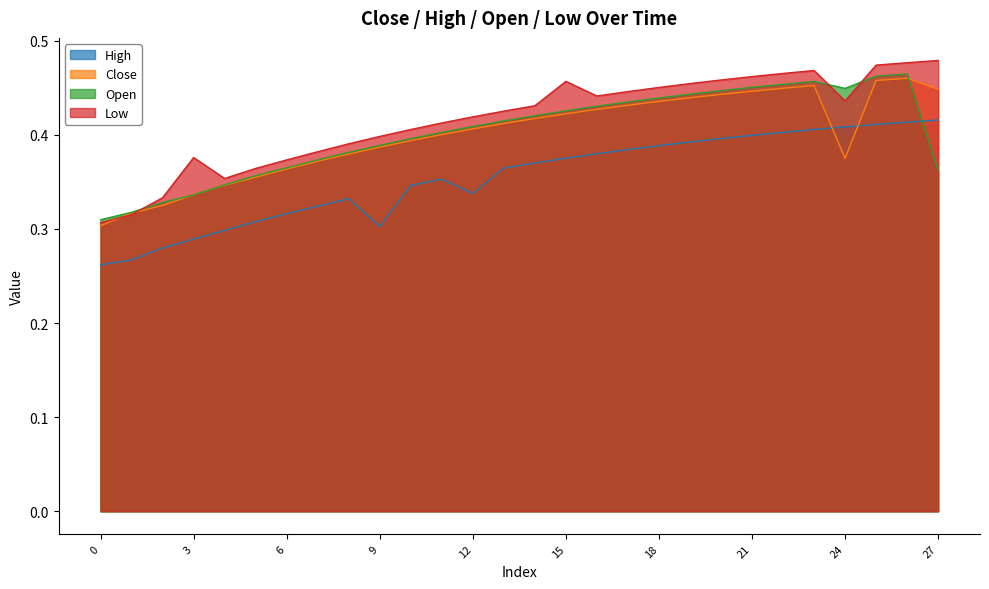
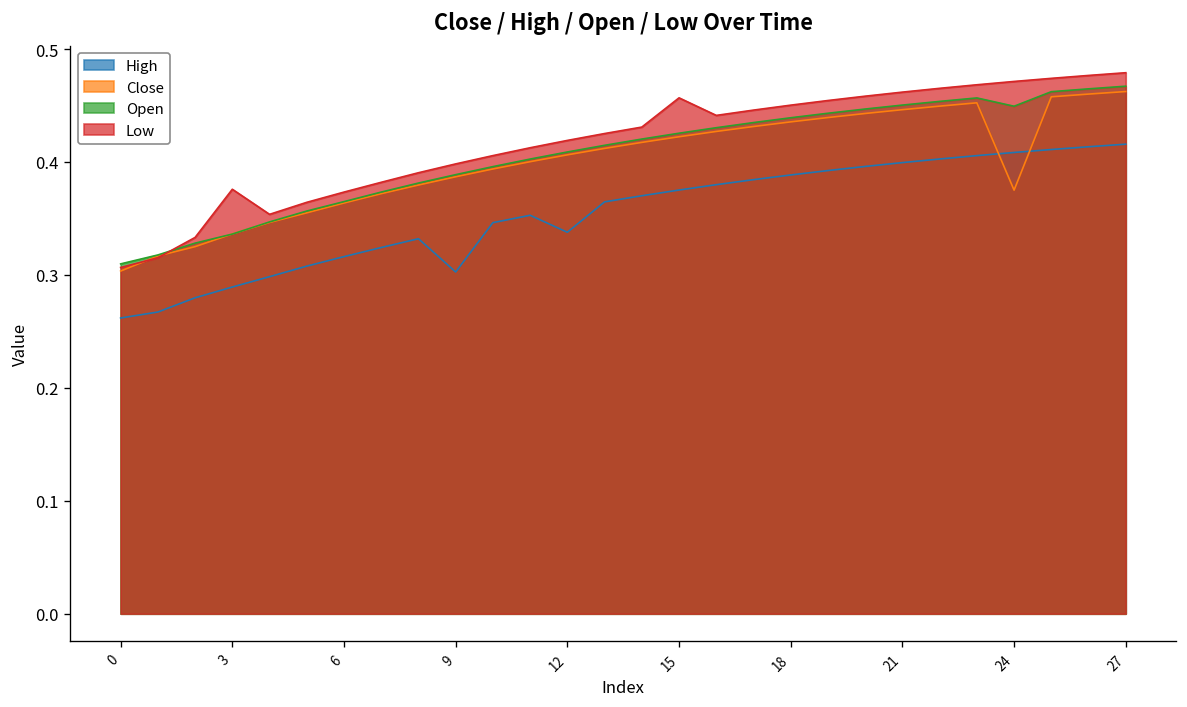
Low, 24: 0.44 -> 0.47
Close, 27: 0.45 -> 0.46
Open, 27: 0.36 -> 0.47
